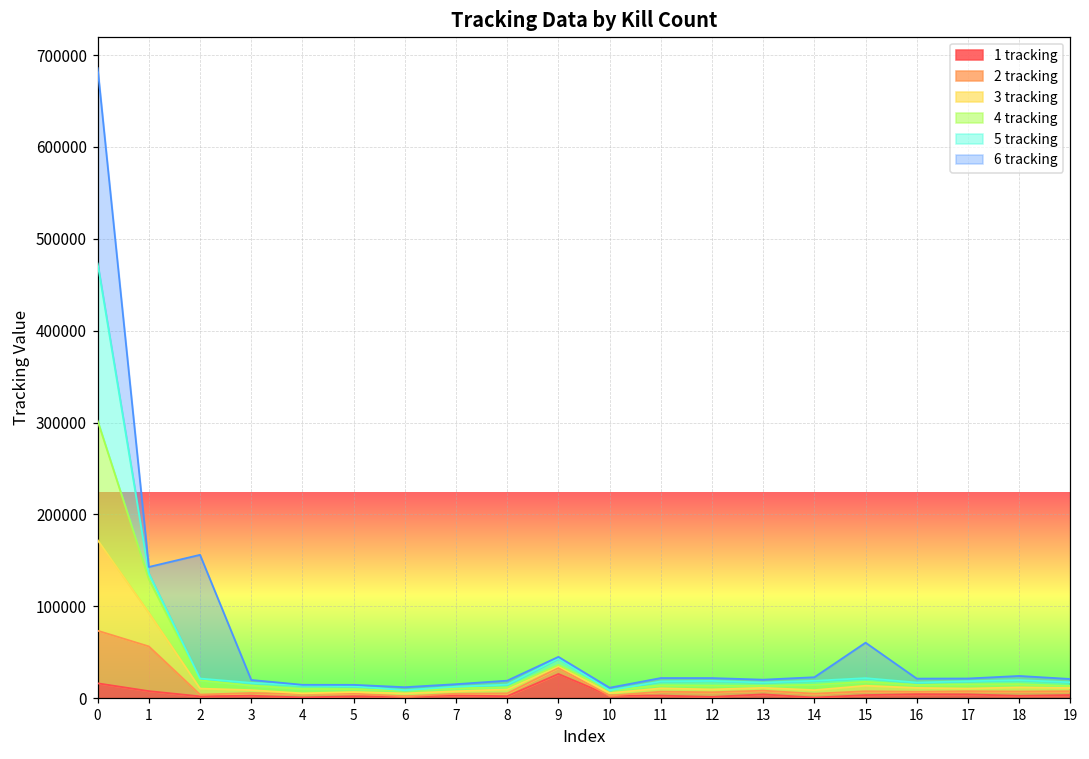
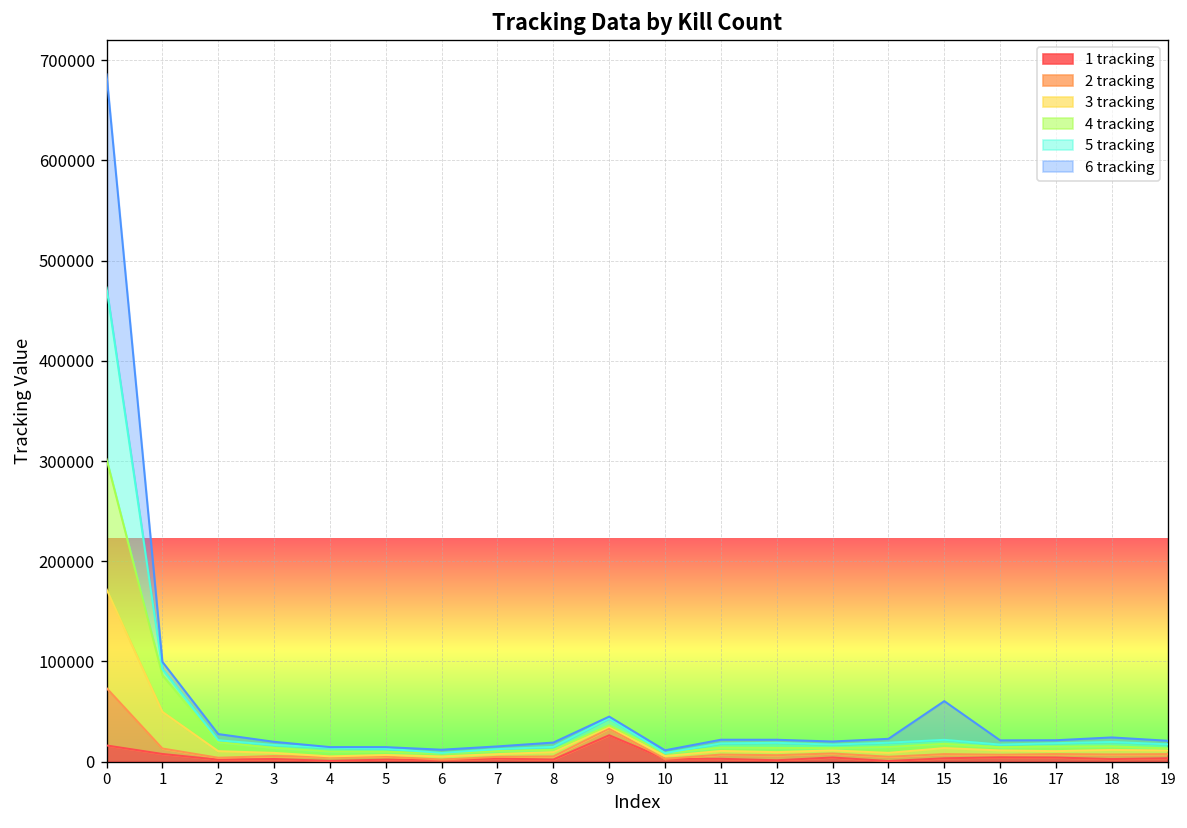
2 tracking, 1: 50000 -> 10000
6 tracking, 2: 130000 -> 10000
